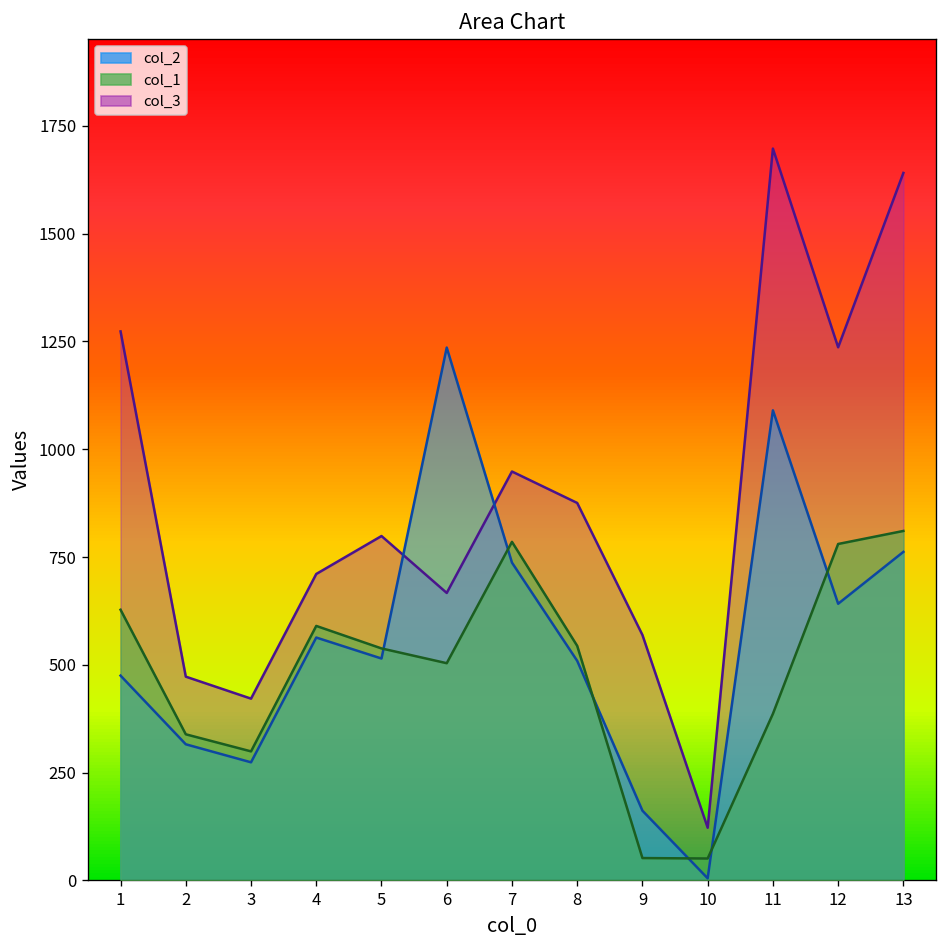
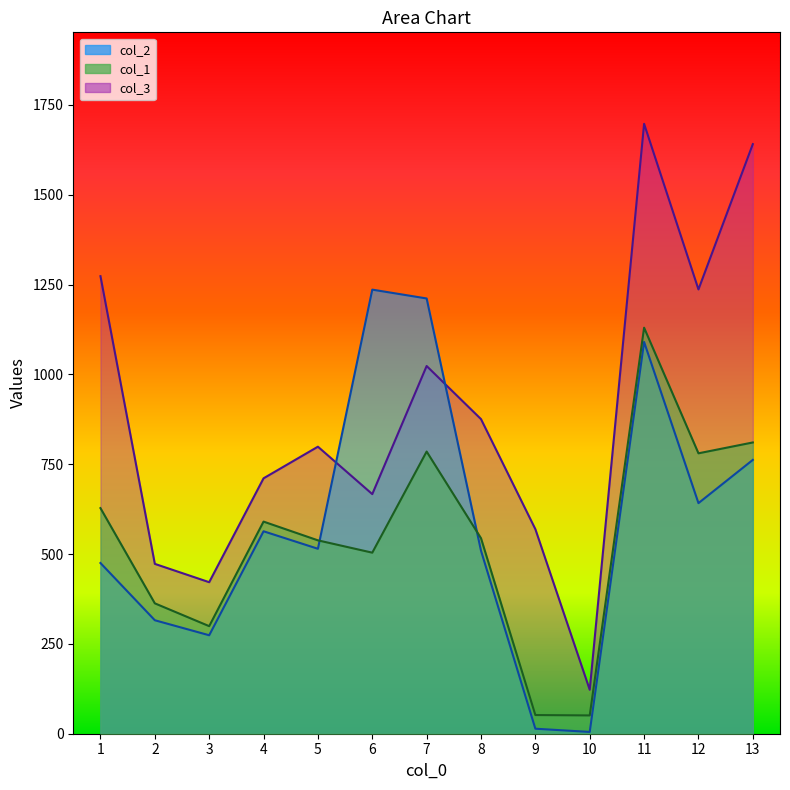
col_1, 2: 340 -> 360
col_2, 7: 740 -> 1210
col_3, 7: 950 -> 1020
col_2, 9: 160 -> 10
col_1, 11: 390 -> 1130
